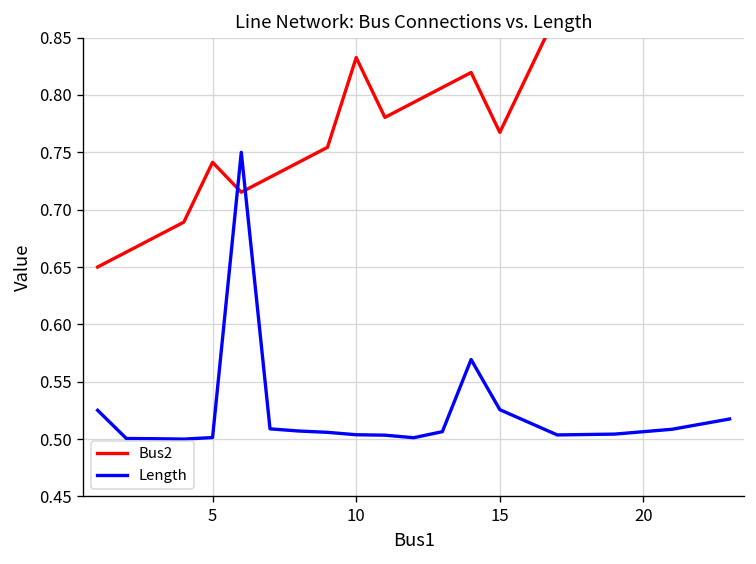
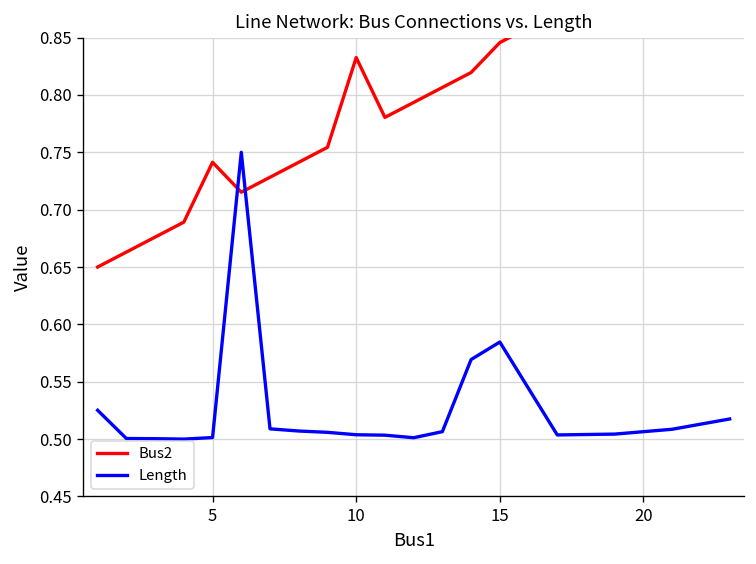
Bus2, 15: 0.77 -> 0.85
Length, 15: 0.53 -> 0.58
